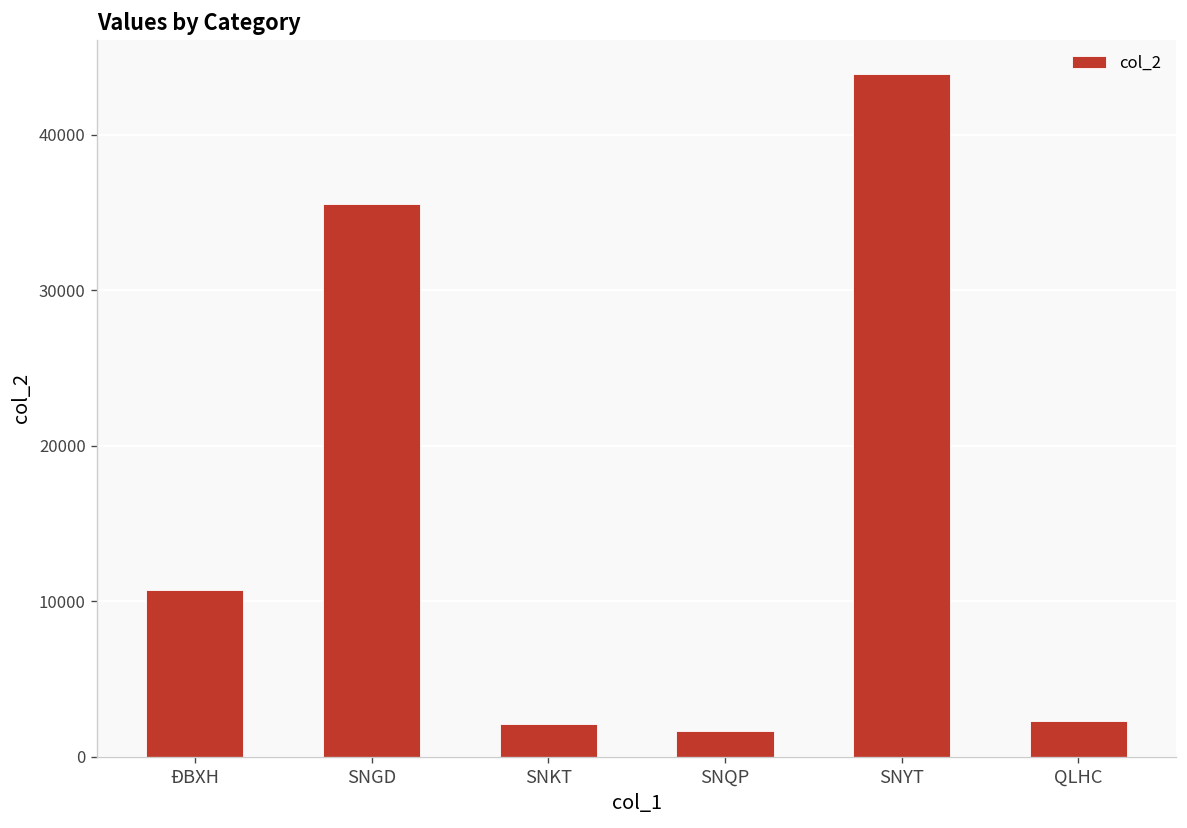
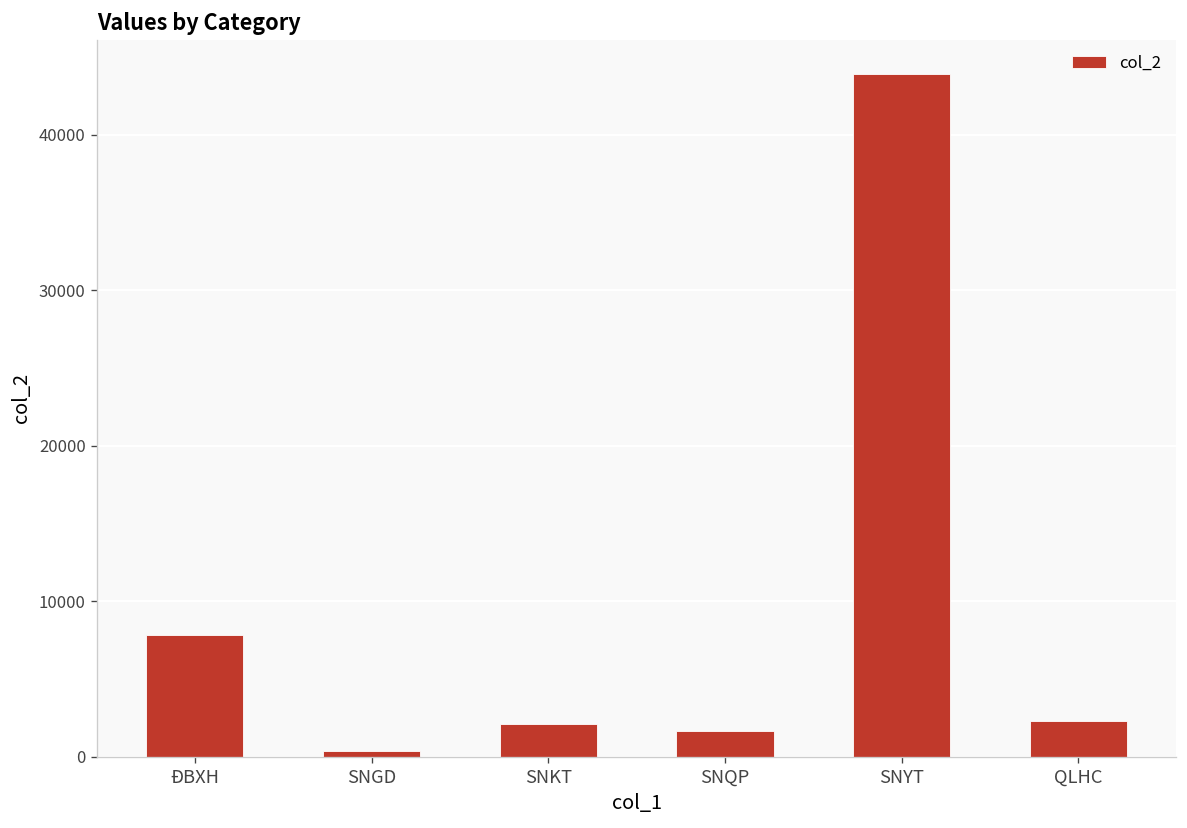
ĐBXH: 10700 -> 7900
SNGD: 35600 -> 400
